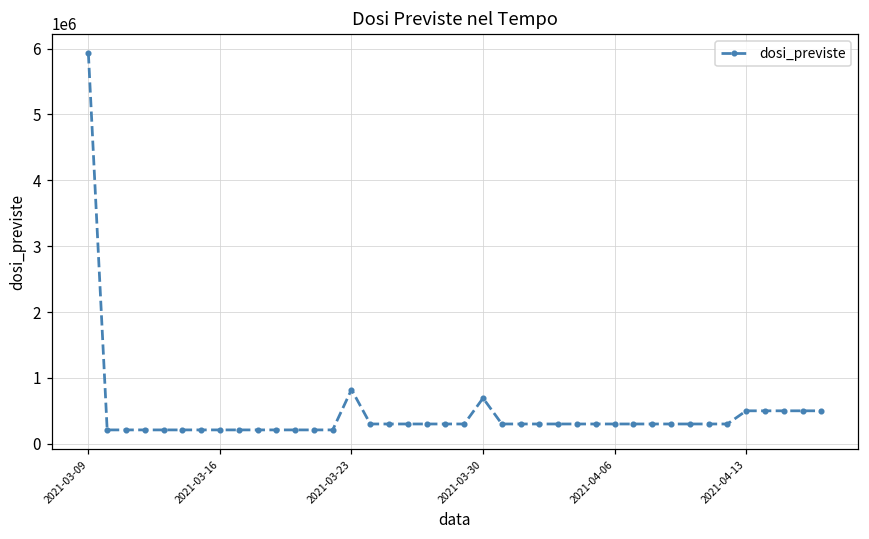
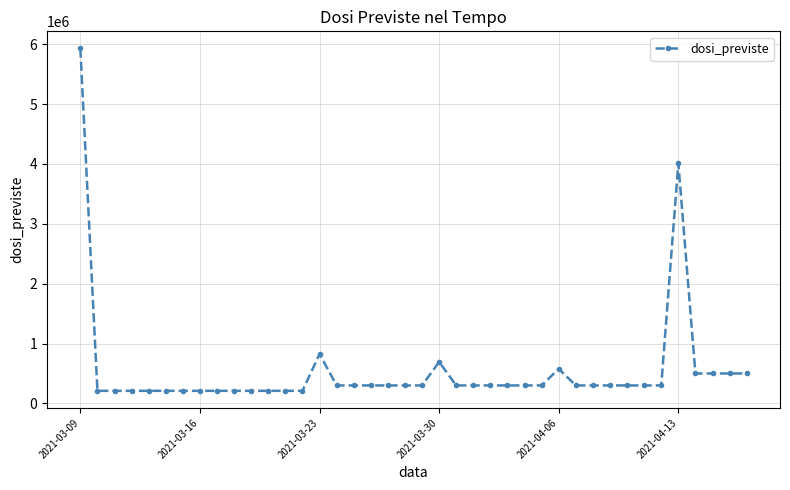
2021-04-06: 300000 -> 600000
2021-04-13: 500000 -> 4000000
